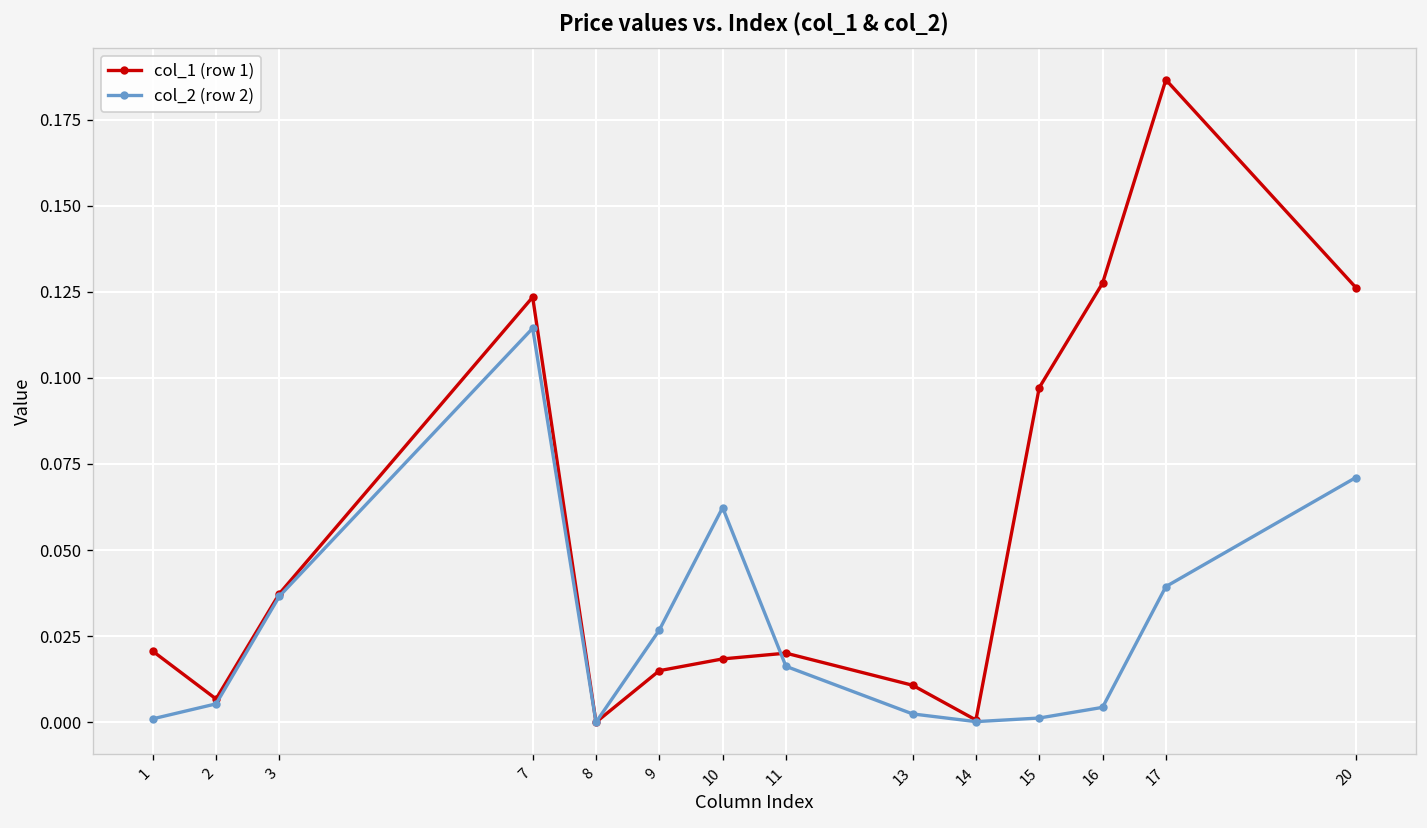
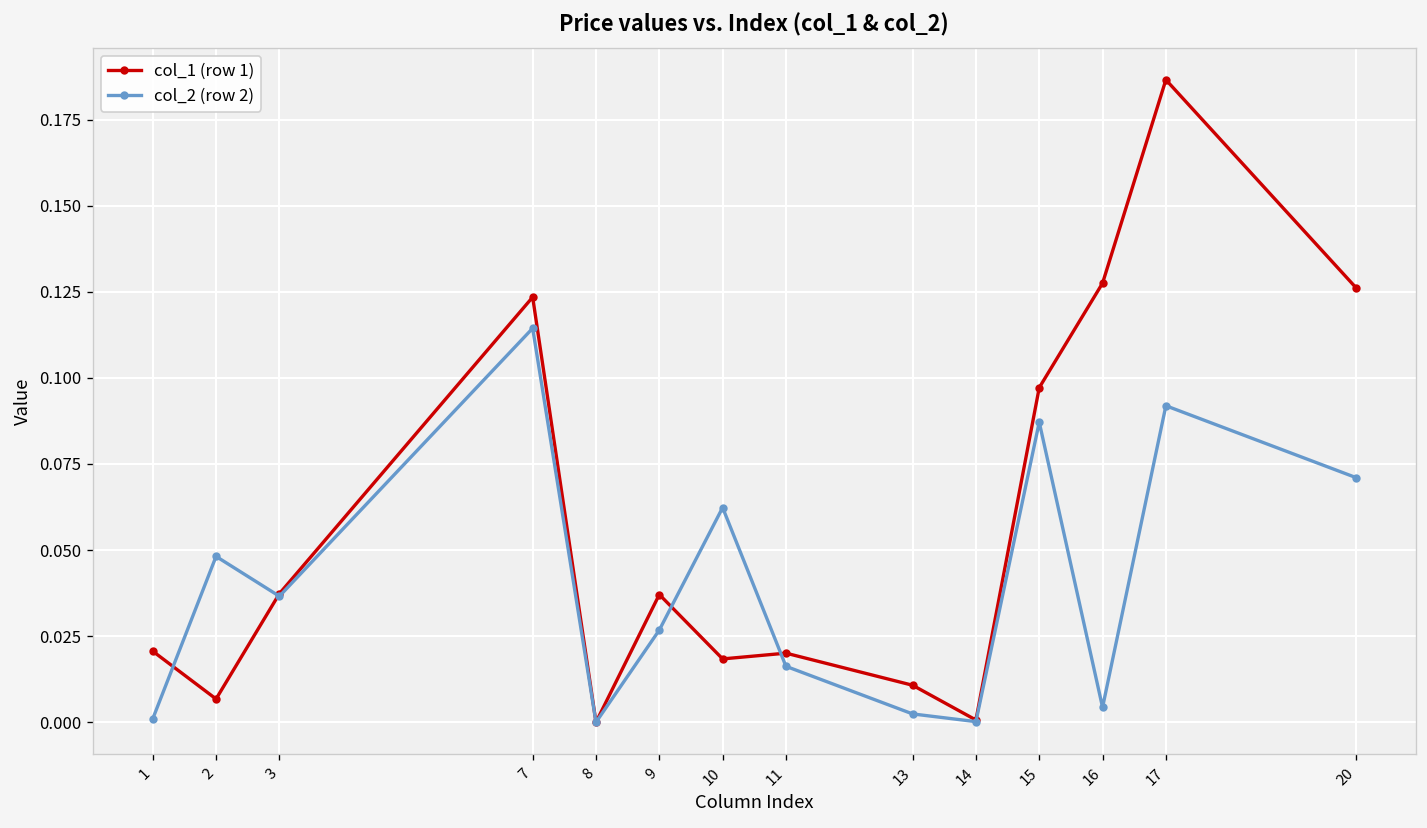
col_2 (row 2), 2: 0.005 -> 0.048
col_1 (row 1), 9: 0.015 -> 0.037
col_2 (row 2), 15: 0.001 -> 0.087
col_2 (row 2), 17: 0.039 -> 0.092
